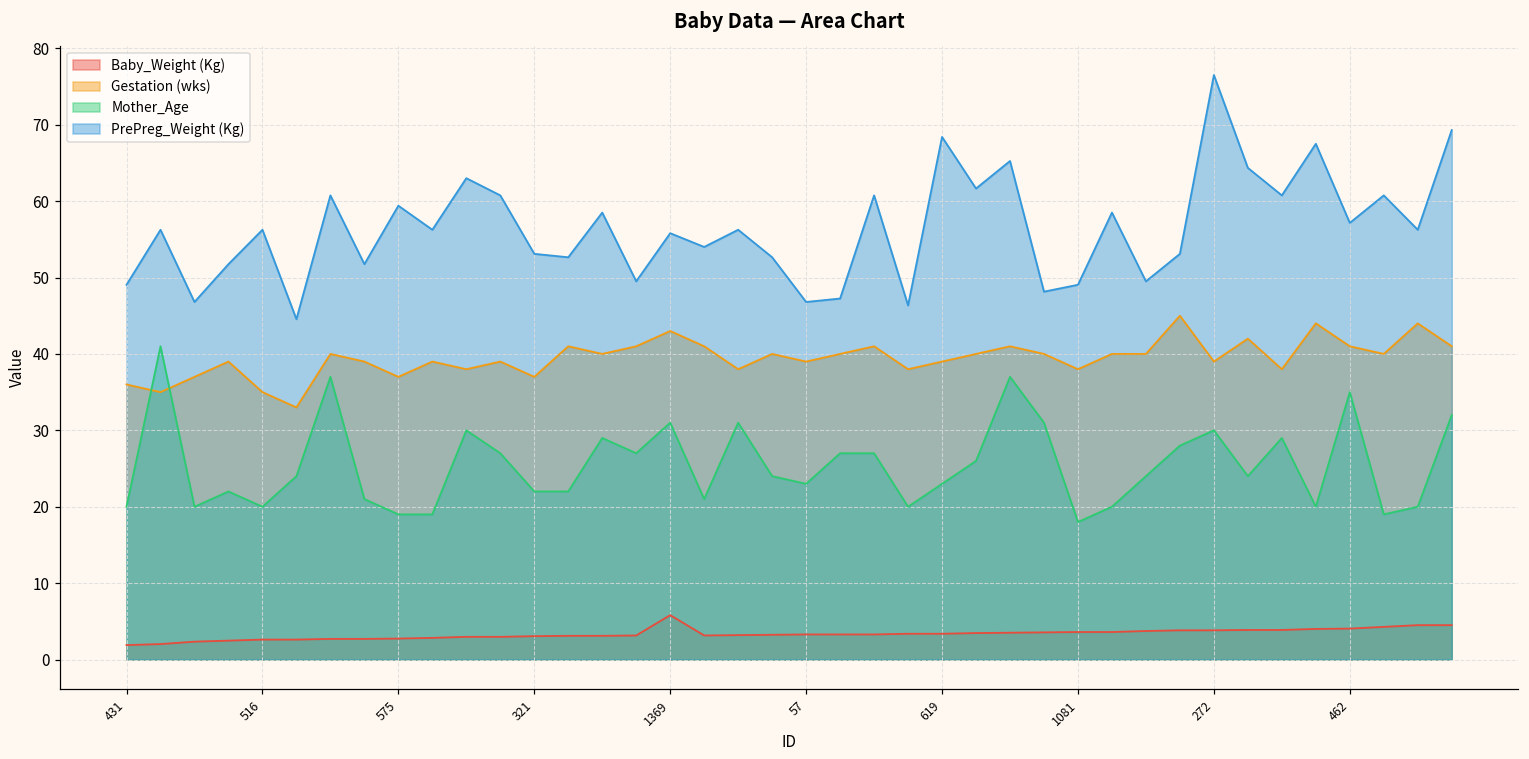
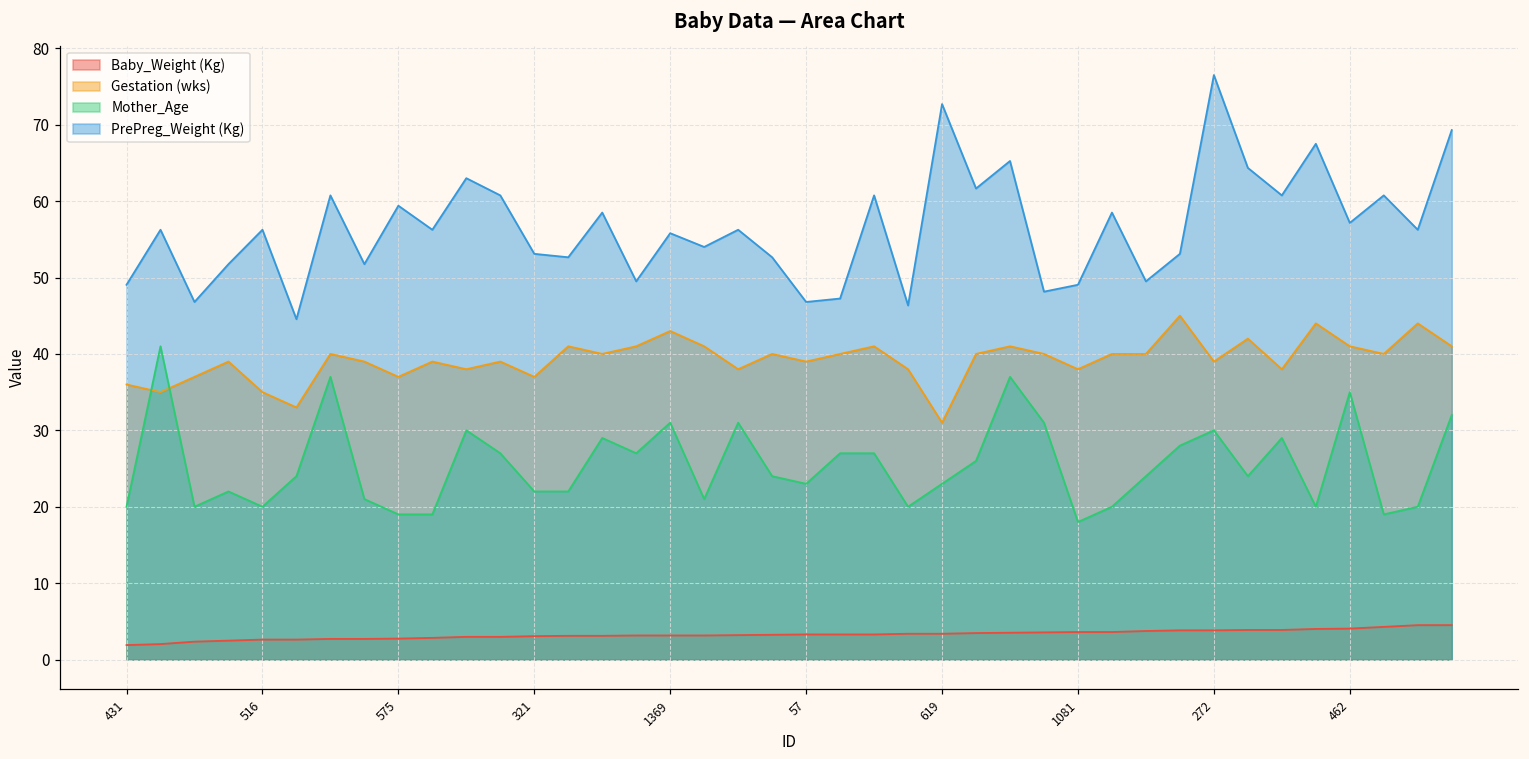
Baby_Weight (Kg), 1369: 6 -> 3
Gestation (wks), 619: 39 -> 31
PrePreg_Weight (Kg), 619: 68 -> 73
